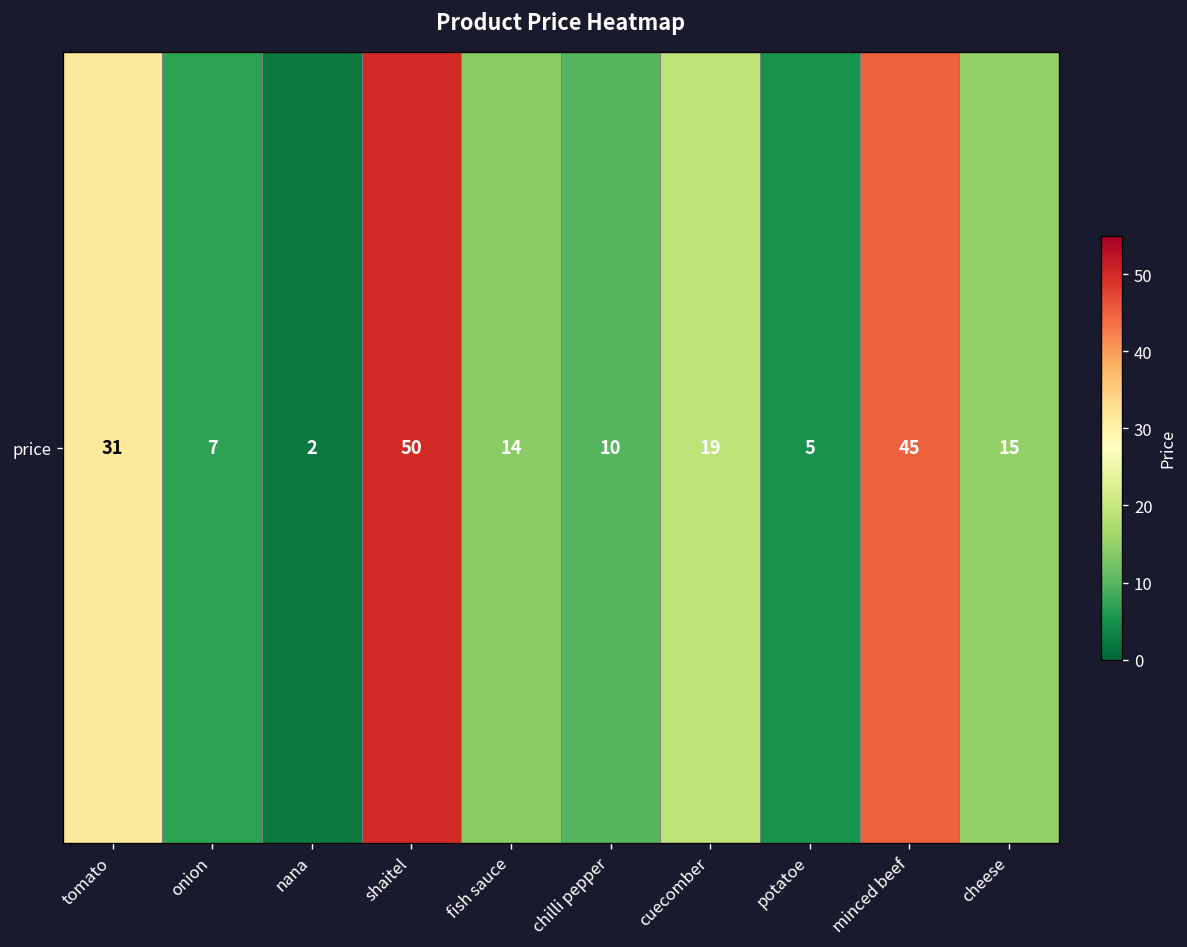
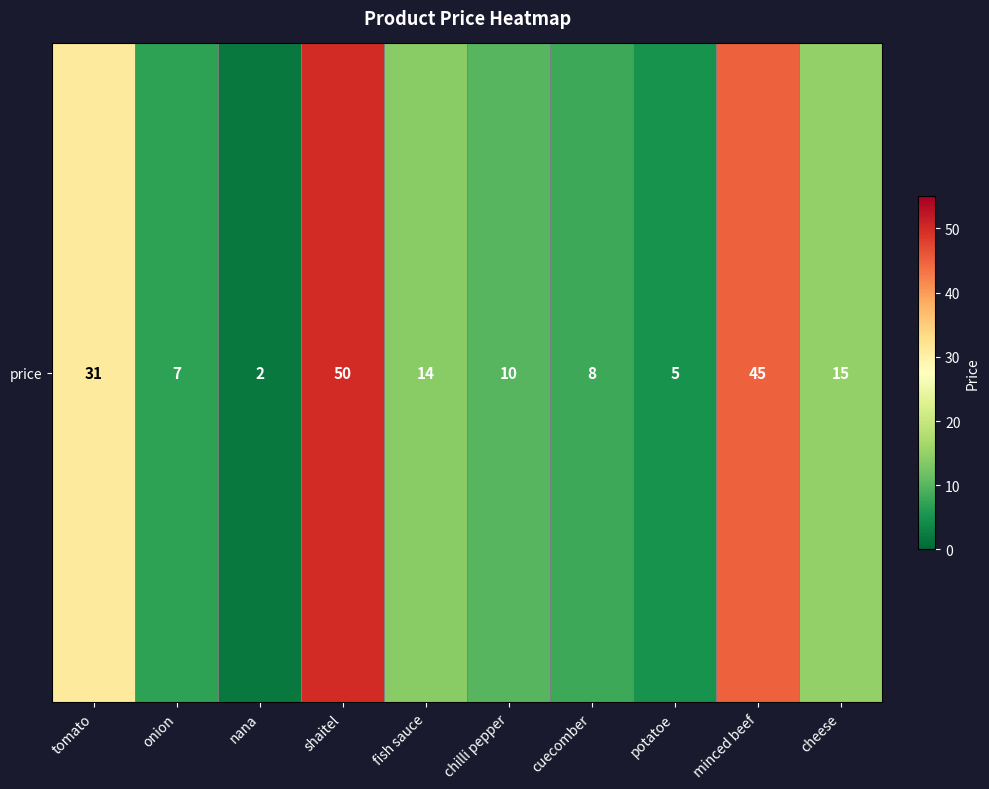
price, cuecomber: 19 -> 8
